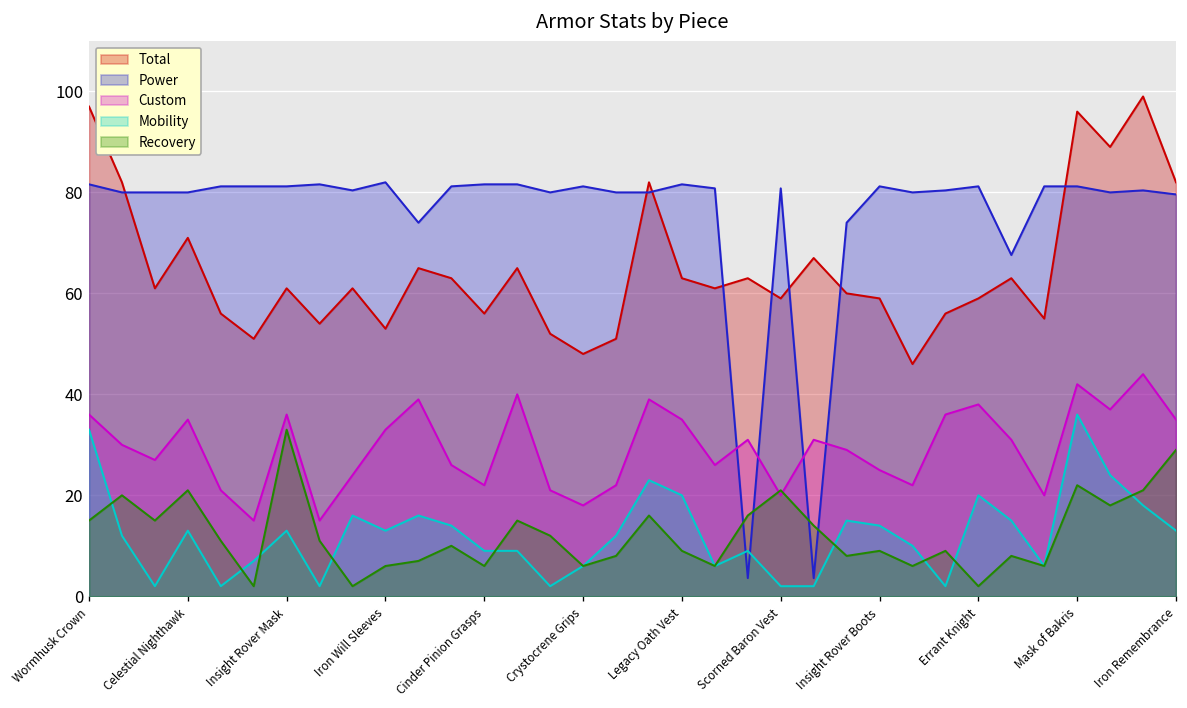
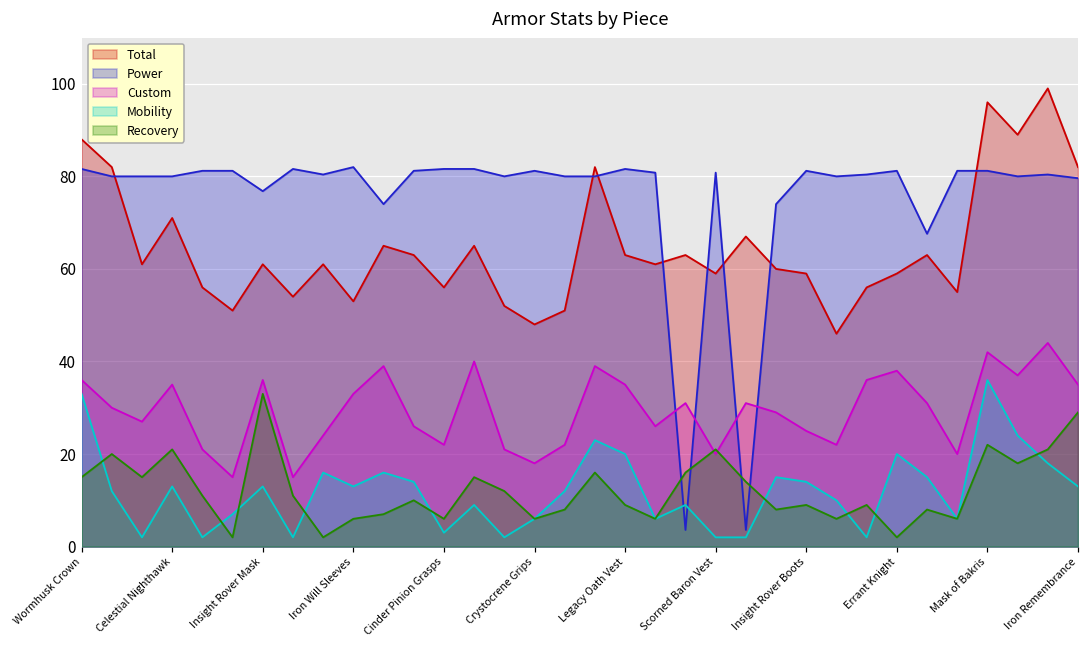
Total, Wormhusk Crown: 97 -> 88
Power, Insight Rover Mask: 81 -> 77
Mobility, Cinder Pinion Grasps: 9 -> 3
